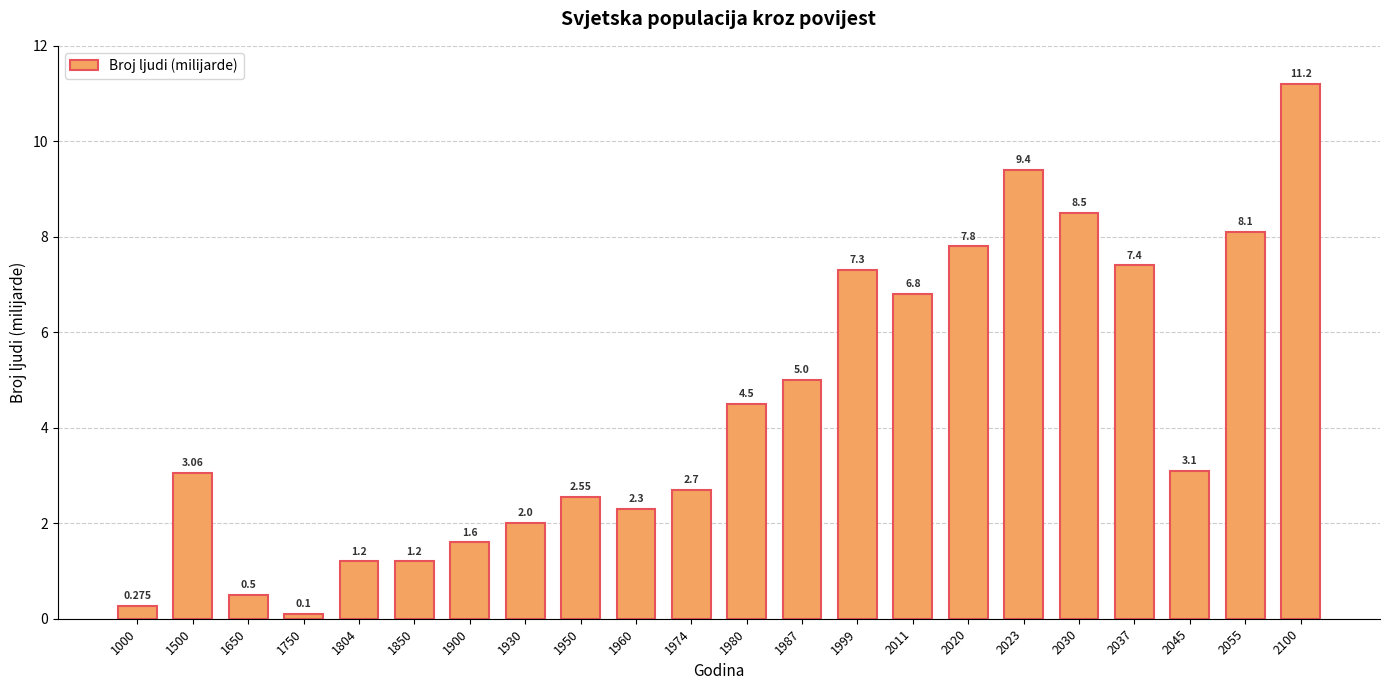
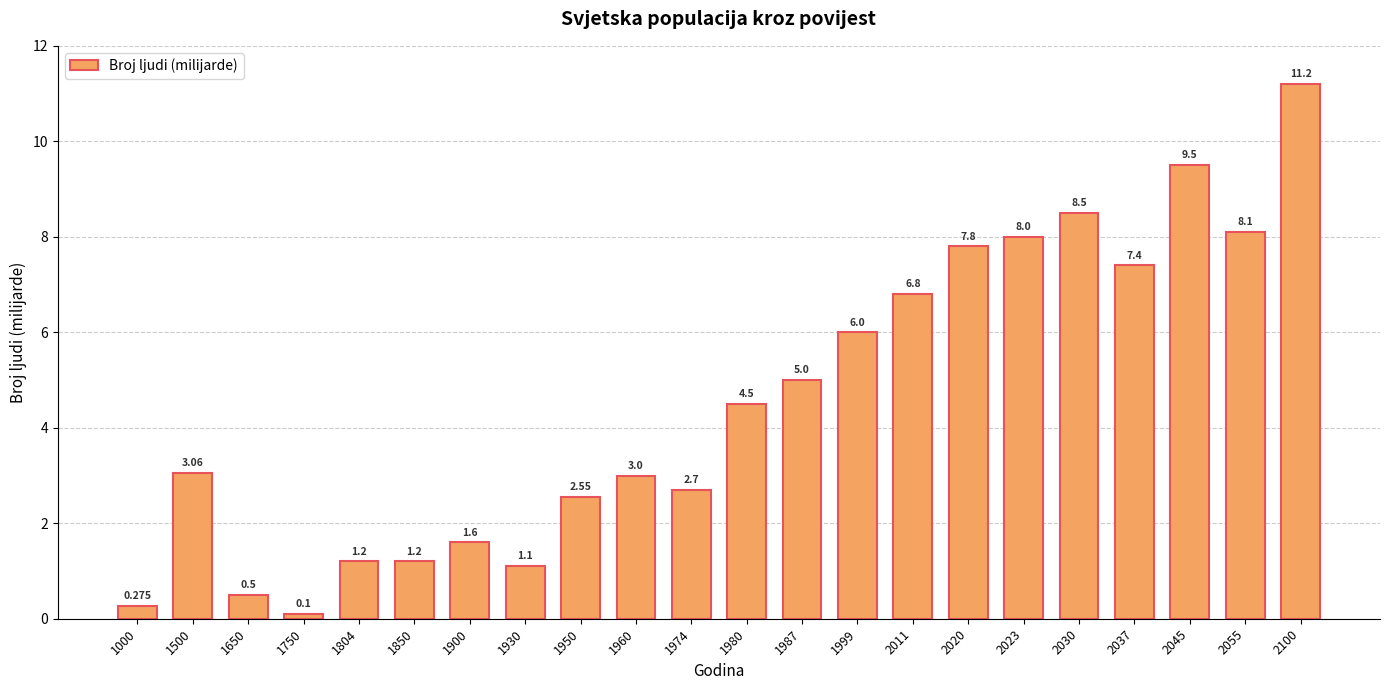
1930: 2.0 -> 1.1
1960: 2.3 -> 3.0
1999: 7.3 -> 6.0
2023: 9.4 -> 8.0
2045: 3.1 -> 9.5
